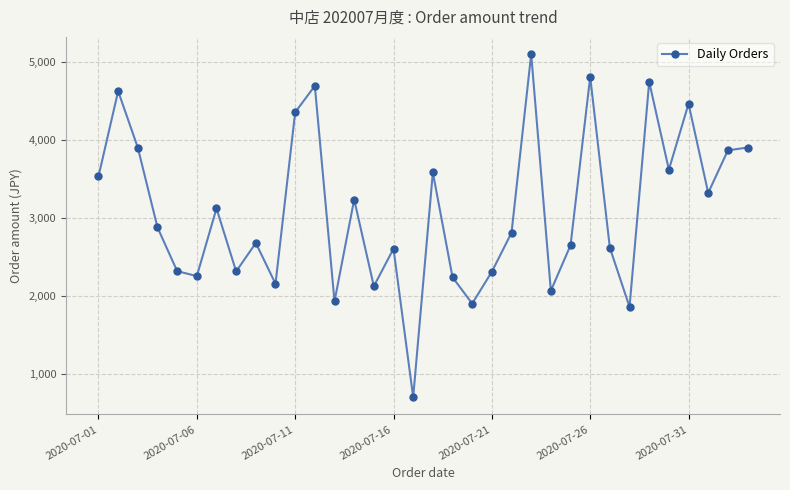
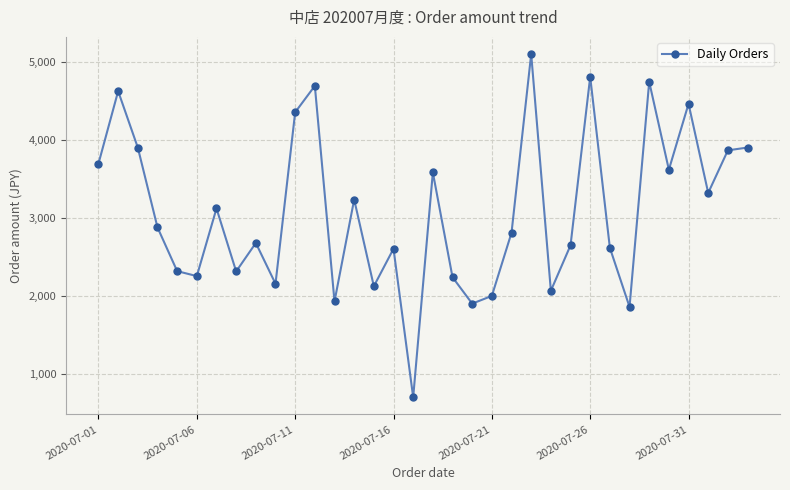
2020-07-01: 3,500 -> 3,700
2020-07-21: 2,300 -> 2,000
